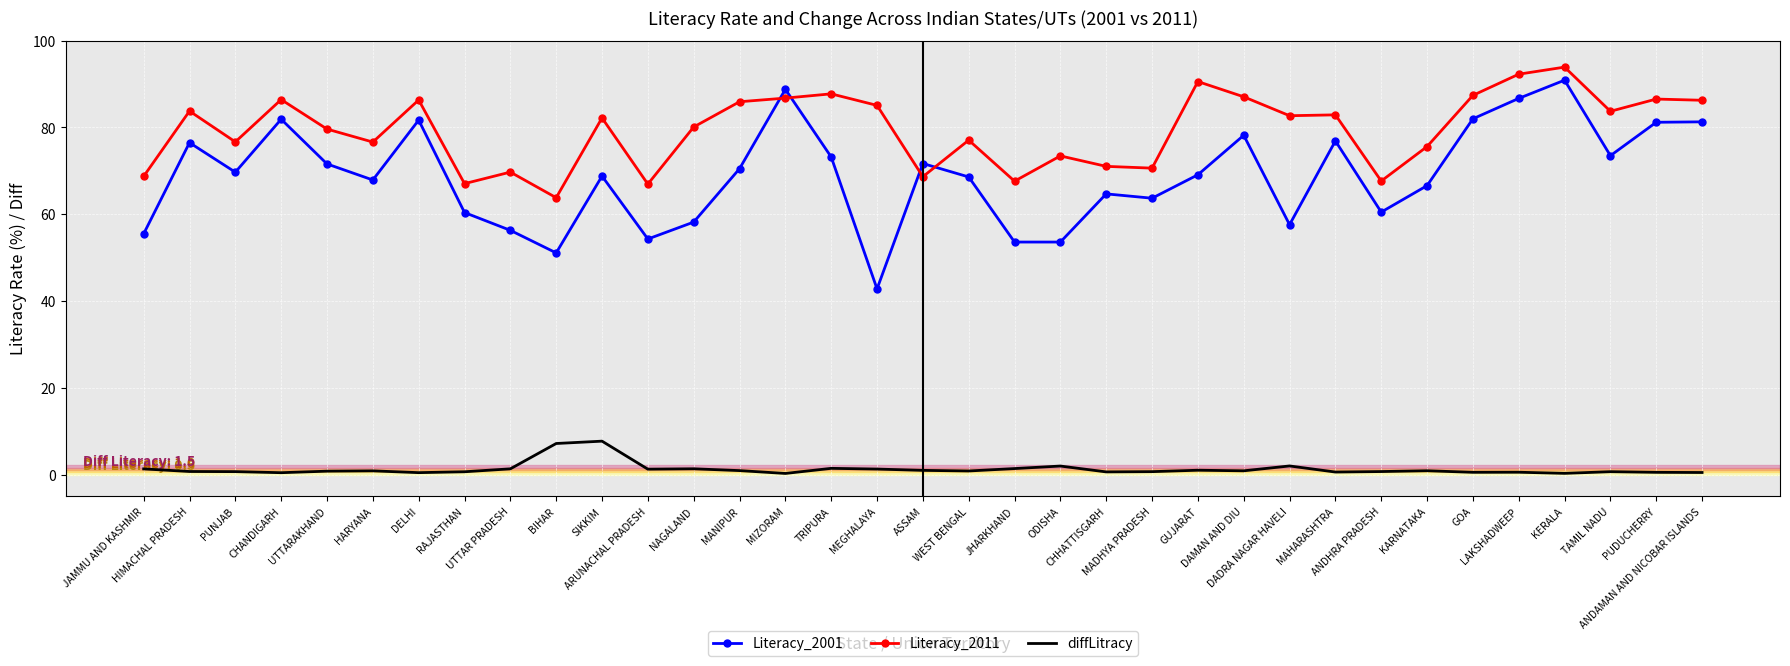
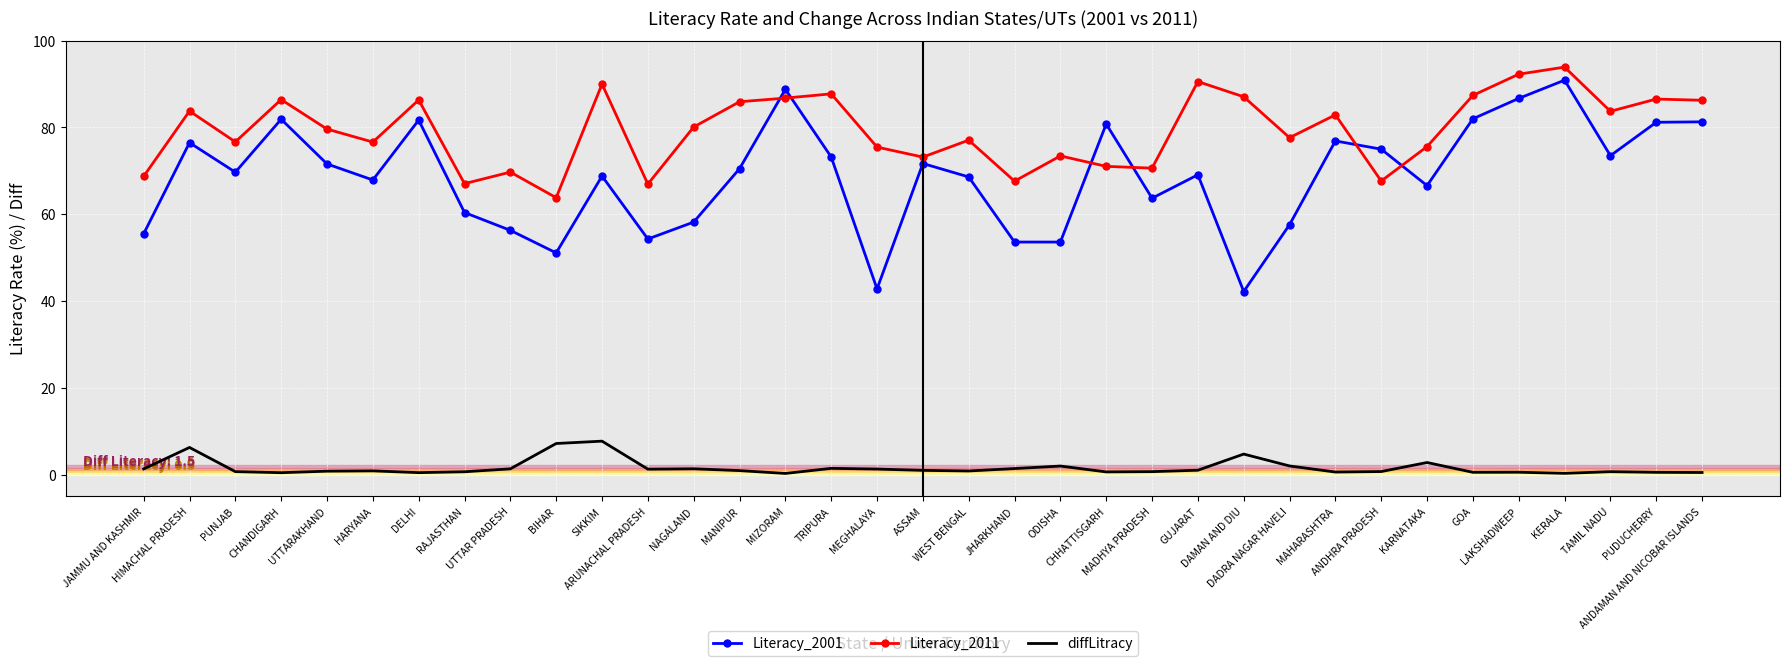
diffLitracy, HIMACHAL PRADESH: 1 -> 6
Literacy_2011, SIKKIM: 82 -> 90
Literacy_2011, MEGHALAYA: 85 -> 75
Literacy_2011, ASSAM: 69 -> 73
Literacy_2001, CHHATTISGARH: 65 -> 81
Literacy_2001, DAMAN AND DIU: 78 -> 42
diffLitracy, DAMAN AND DIU: 1 -> 5
Literacy_2011, DADRA NAGAR HAVELI: 83 -> 78
Literacy_2001, ANDHRA PRADESH: 61 -> 75
diffLitracy, KARNATAKA: 1 -> 3
